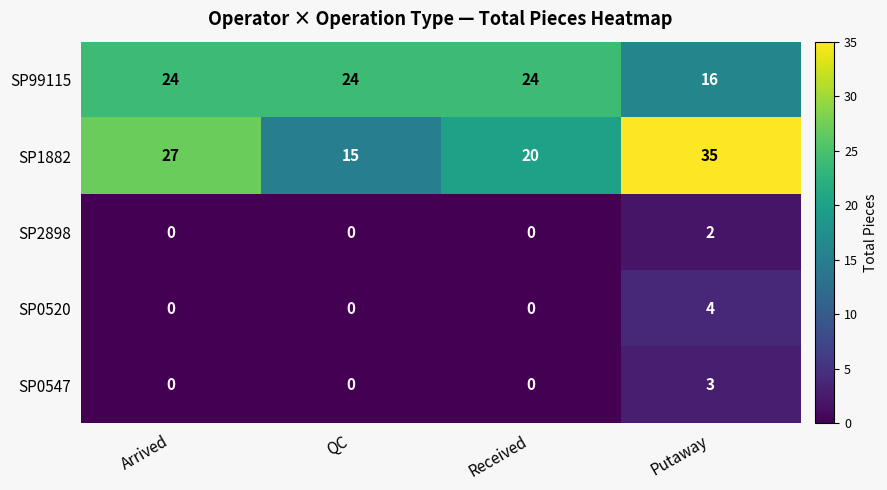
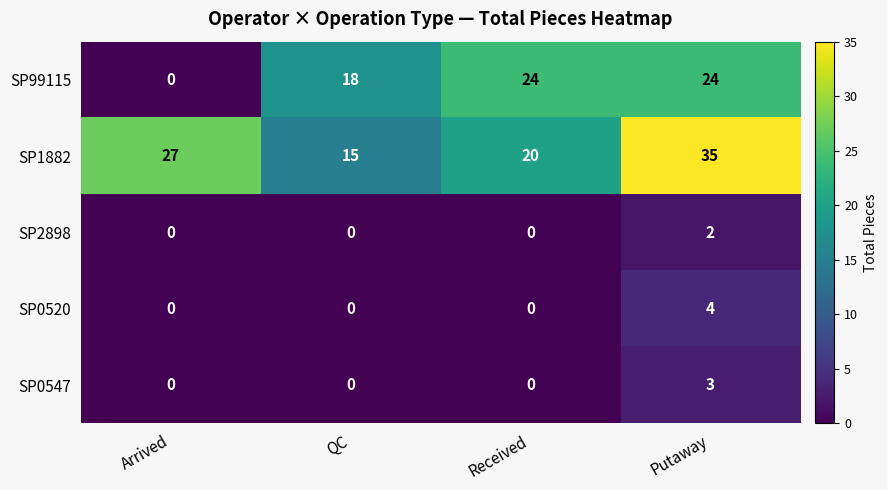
SP99115, Arrived: 24 -> 0
SP99115, QC: 24 -> 18
SP99115, Putaway: 16 -> 24
